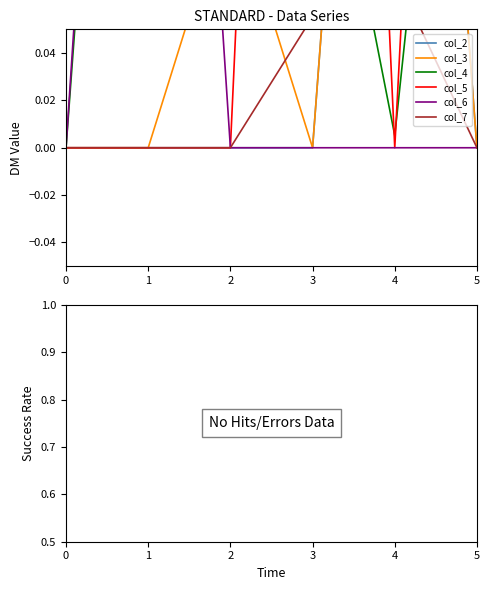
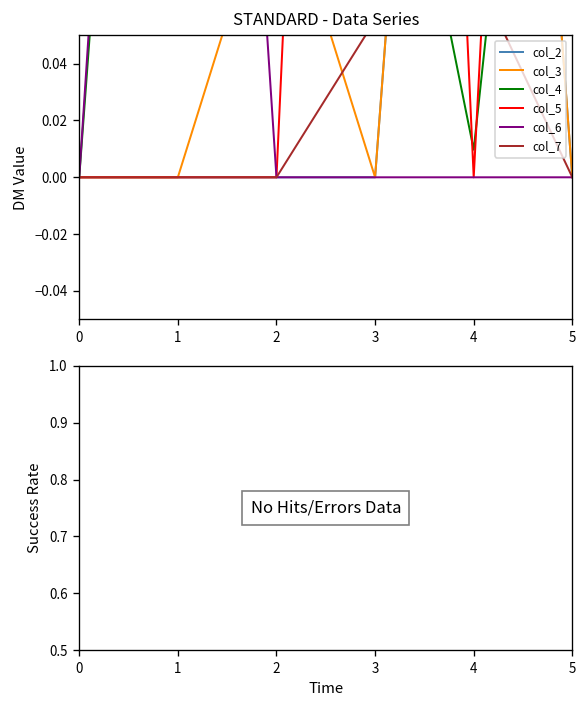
col_4, 4: 0.005 -> 0.010
